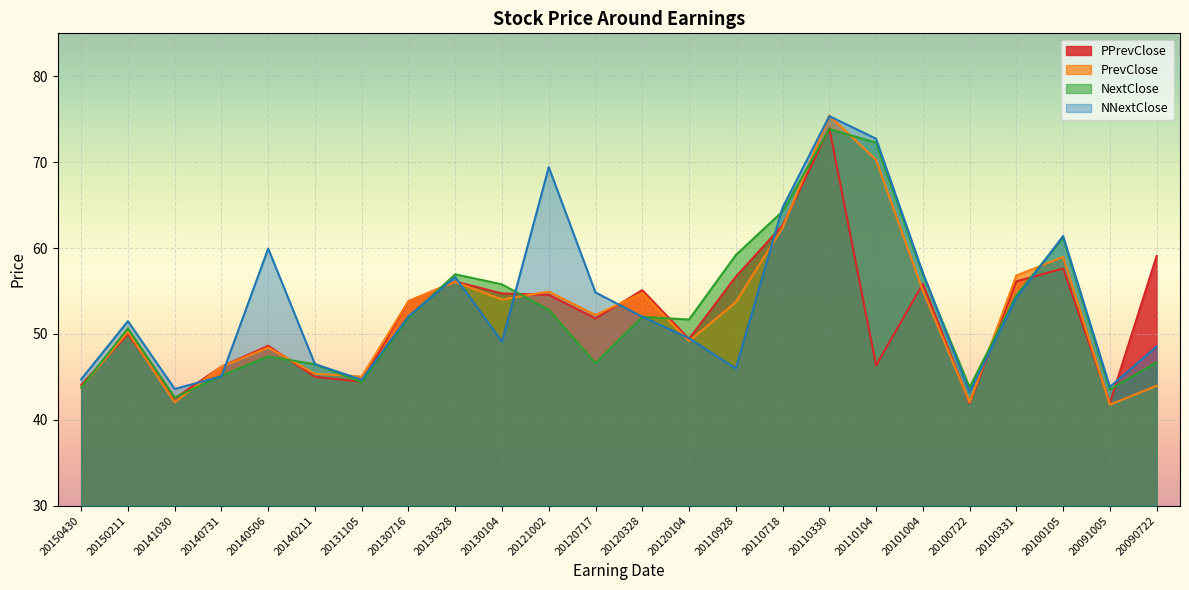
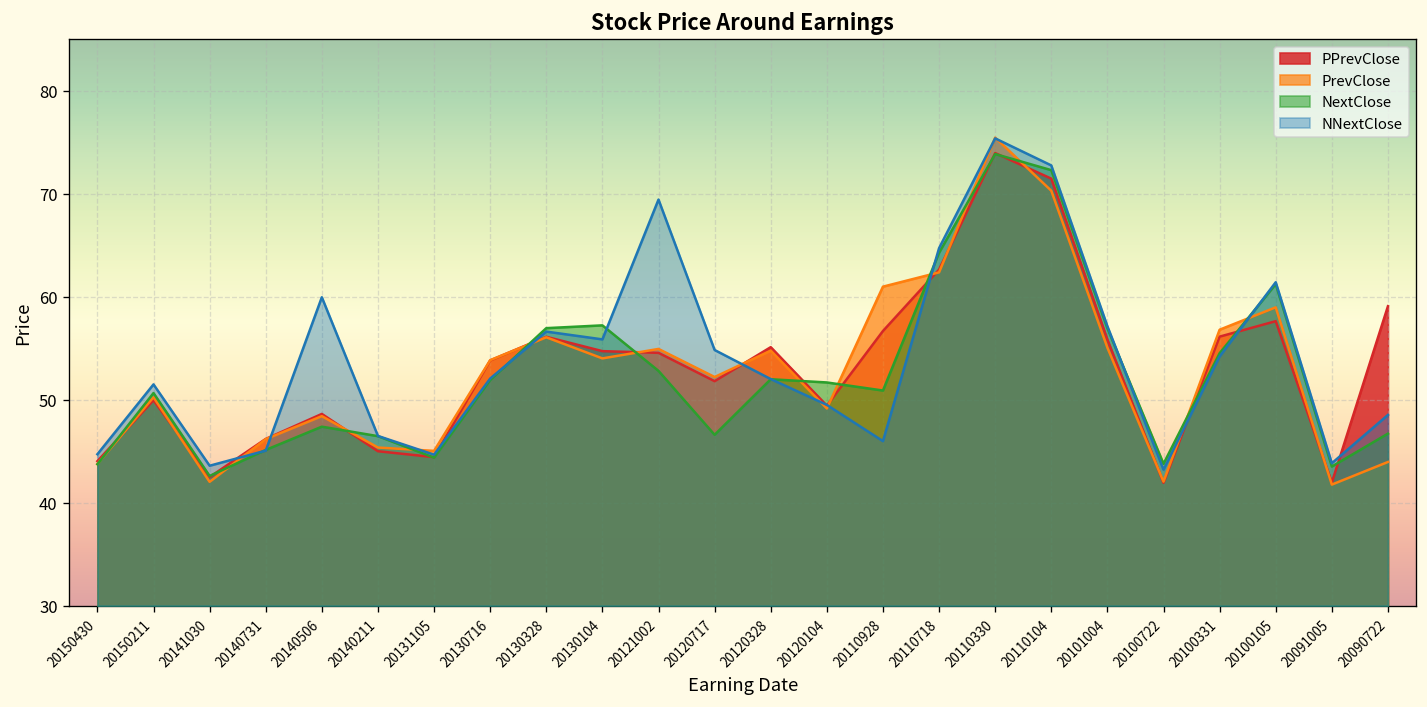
NextClose, 20130104: 56 -> 57
NNextClose, 20130104: 49 -> 56
PrevClose, 20110928: 54 -> 61
NextClose, 20110928: 59 -> 51
PPrevClose, 20110104: 46 -> 71
